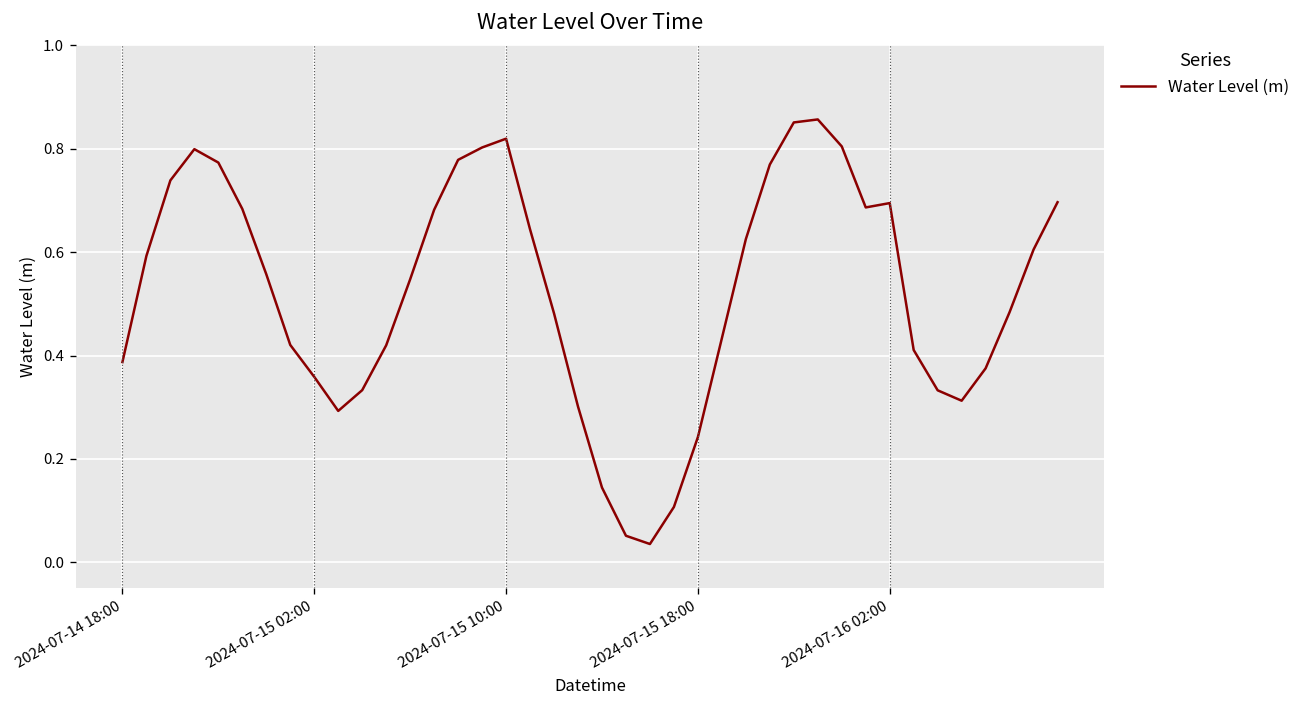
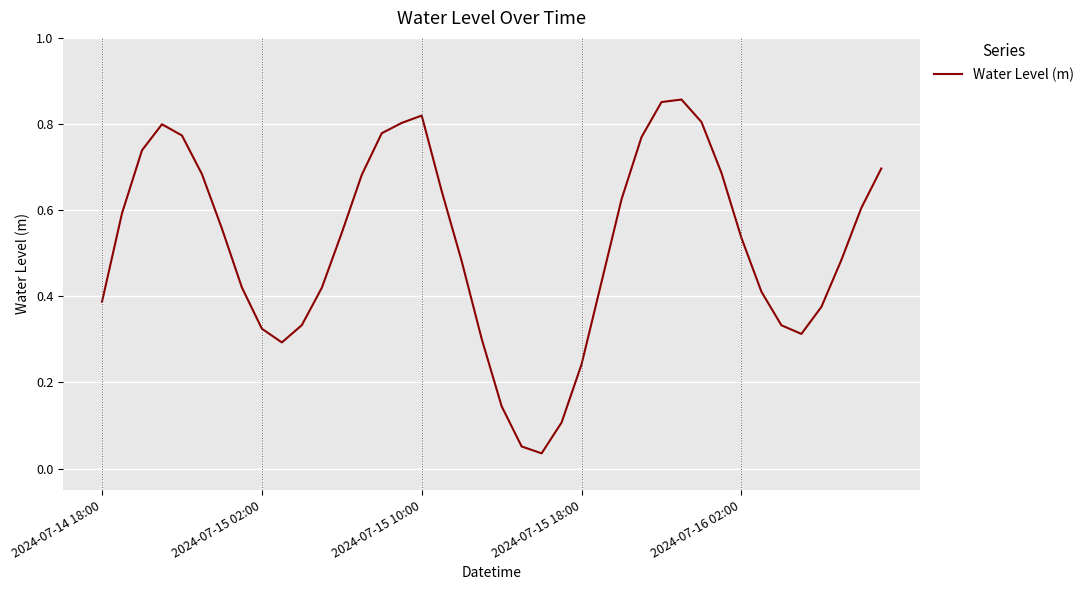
2024-07-15 02:00: 0.36 -> 0.32
2024-07-16 02:00: 0.69 -> 0.54
